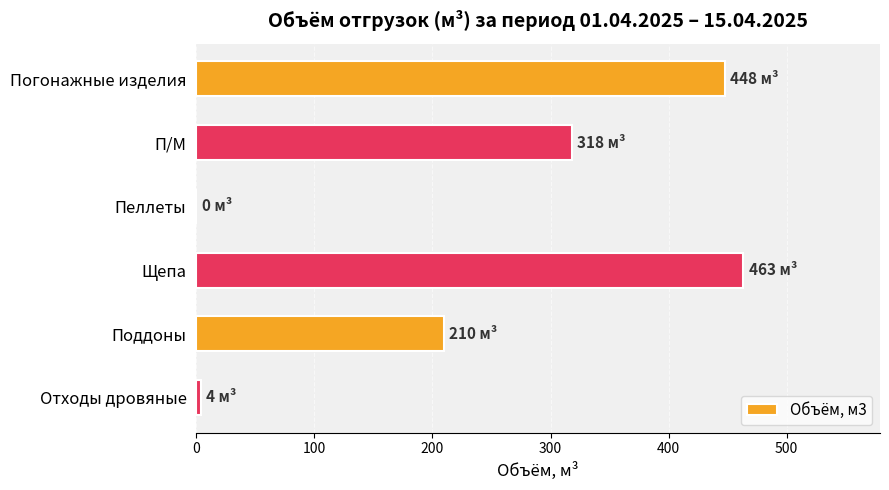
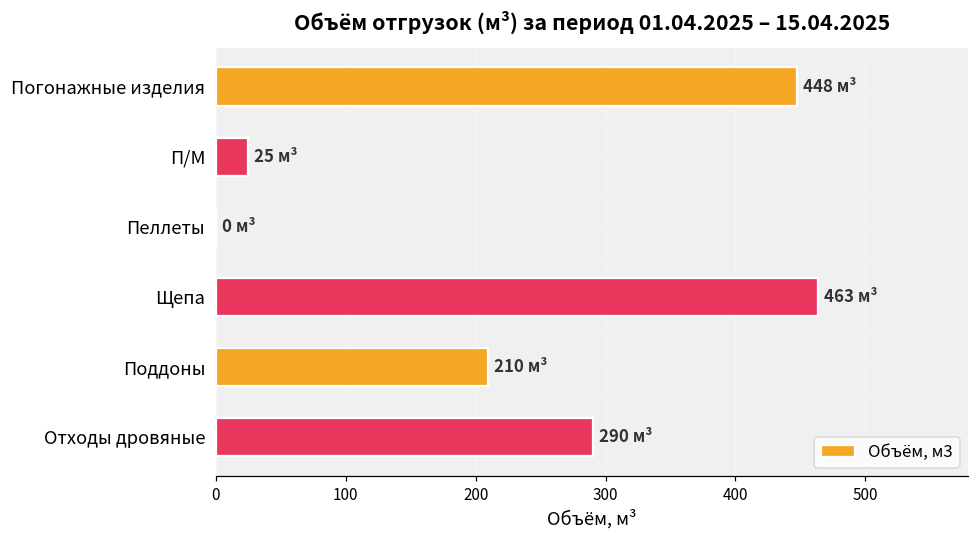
П/М: 318 -> 25
Отходы дровяные: 4 -> 290
